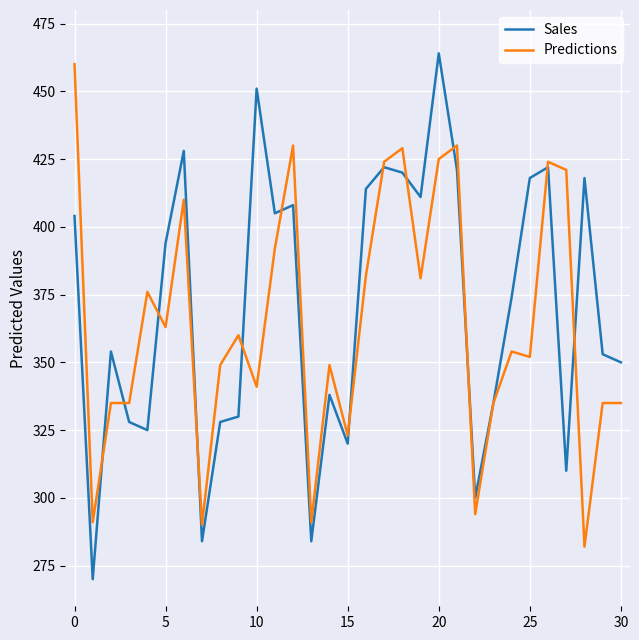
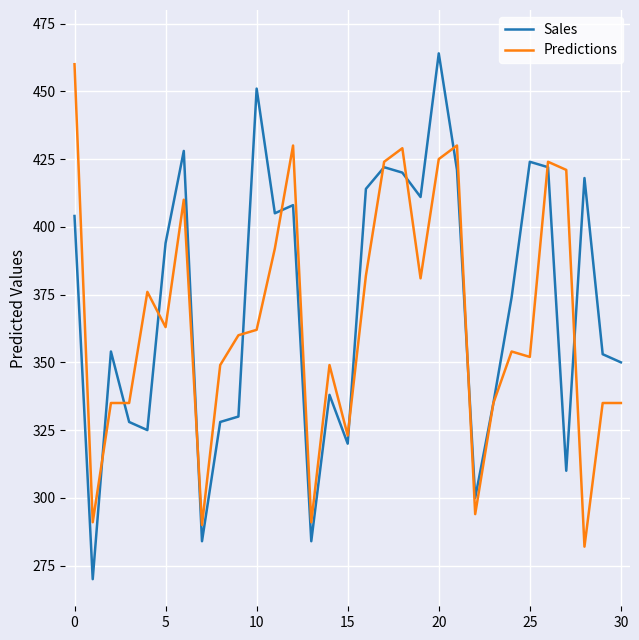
Predictions, 10: 341 -> 362
Sales, 25: 418 -> 424
